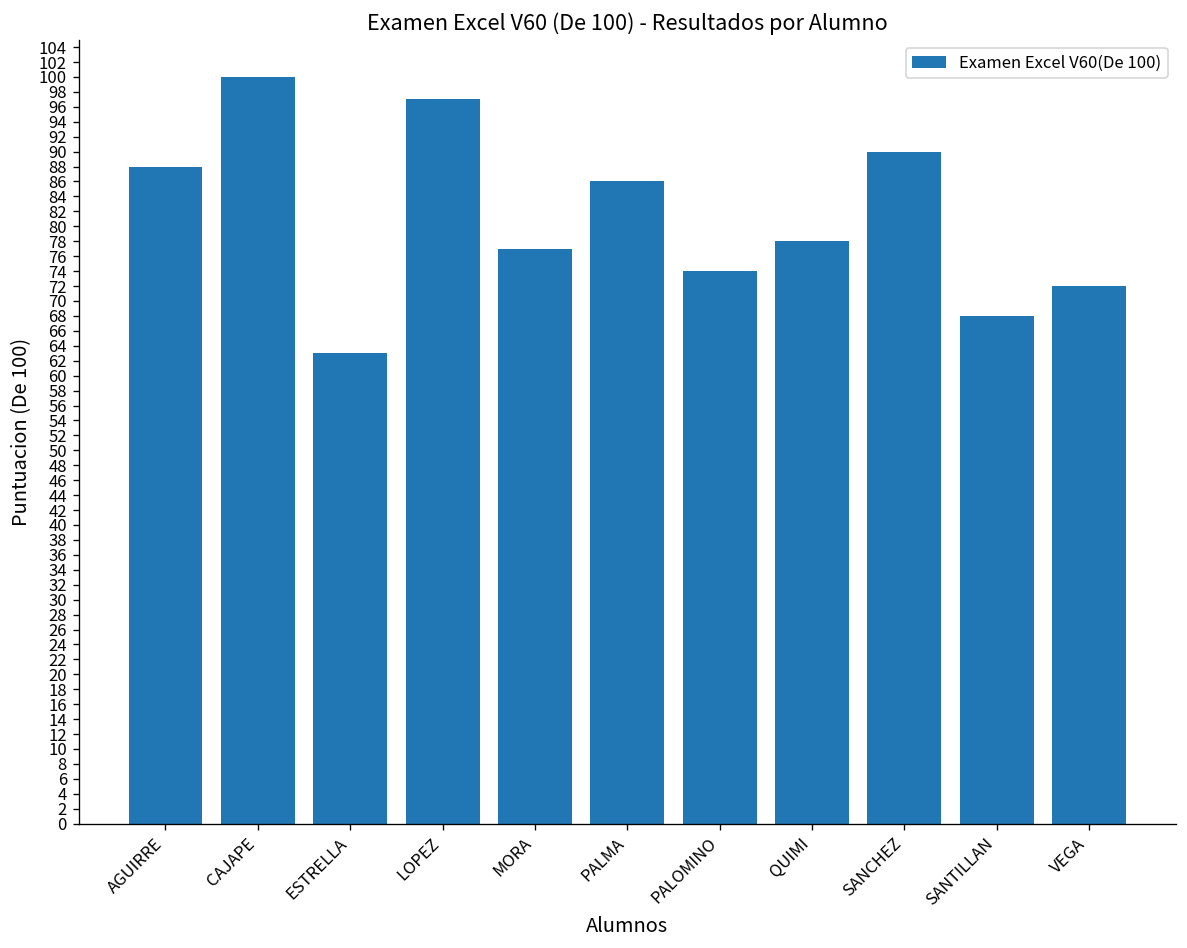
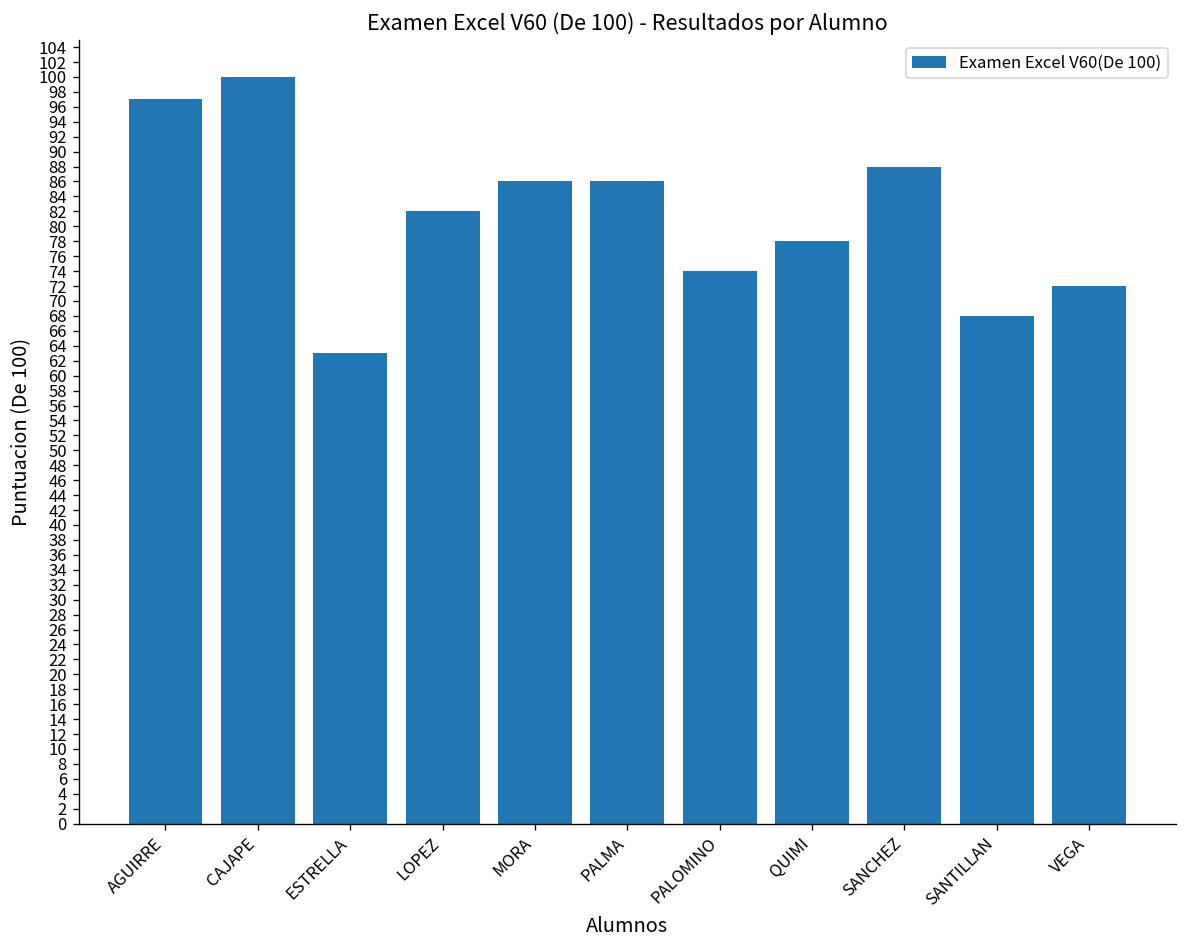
AGUIRRE: 88 -> 97
LOPEZ: 97 -> 82
MORA: 77 -> 86
SANCHEZ: 90 -> 88
